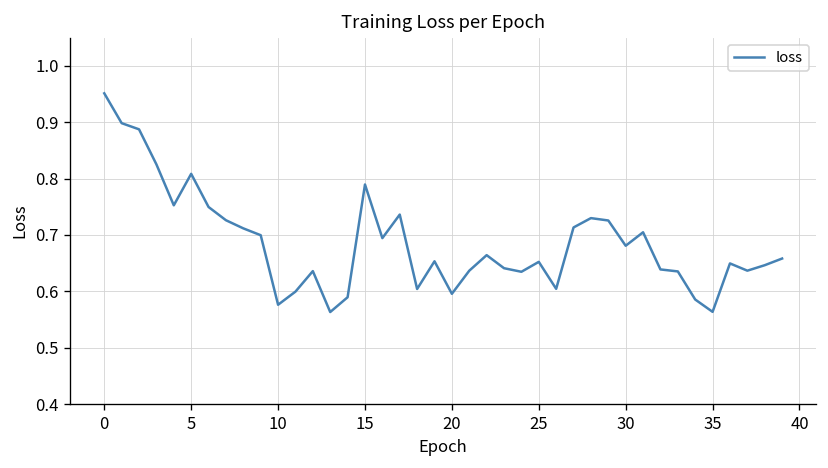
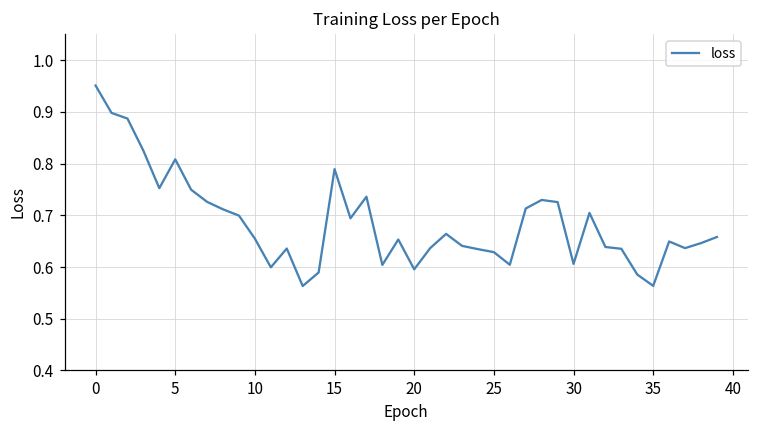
10: 0.58 -> 0.65
25: 0.65 -> 0.63
30: 0.68 -> 0.61
